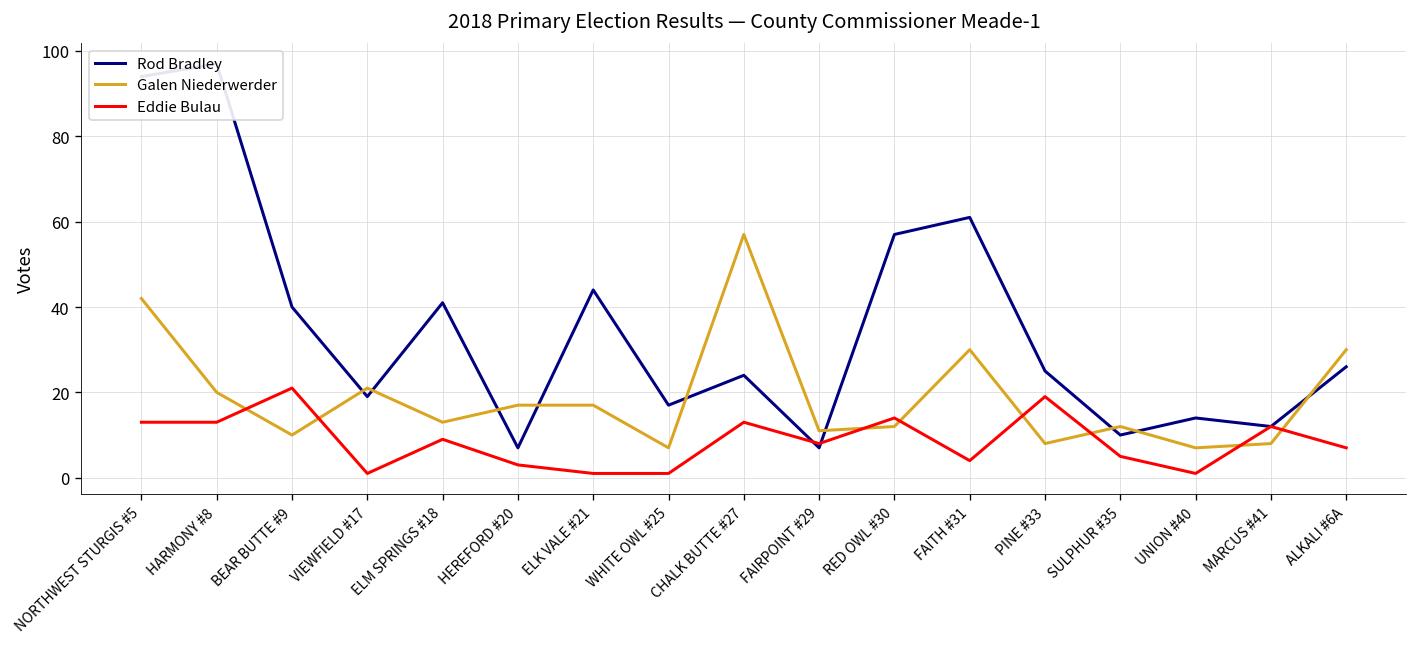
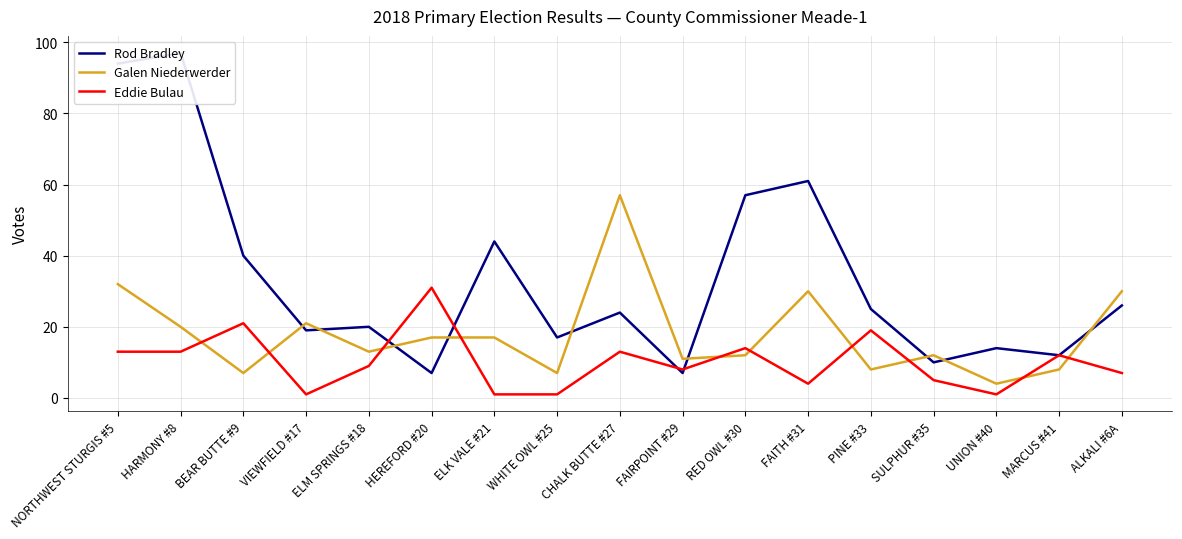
Galen Niederwerder, NORTHWEST STURGIS #5: 42 -> 32
Galen Niederwerder, BEAR BUTTE #9: 10 -> 7
Rod Bradley, ELM SPRINGS #18: 41 -> 20
Eddie Bulau, HEREFORD #20: 3 -> 31
Galen Niederwerder, UNION #40: 7 -> 4
